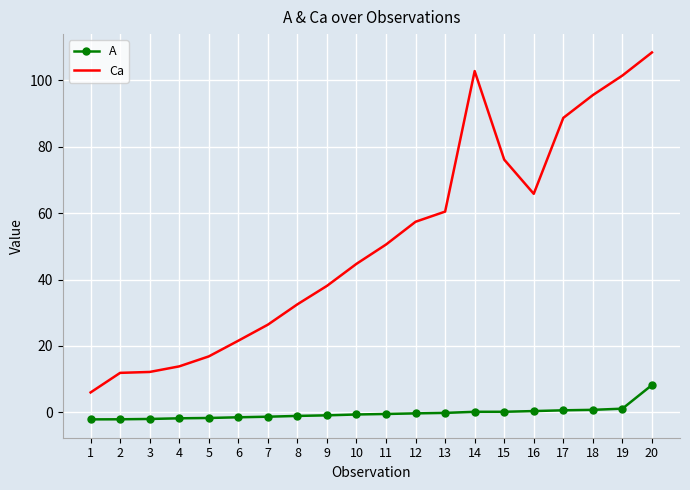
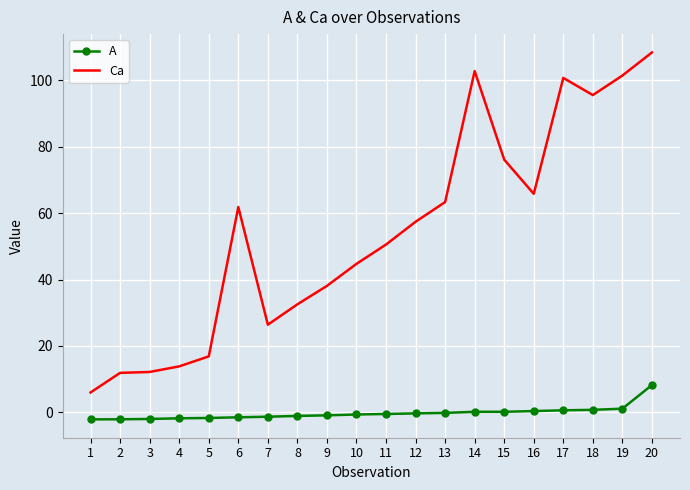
Ca, 6: 22 -> 62
Ca, 13: 60 -> 63
Ca, 17: 89 -> 101
